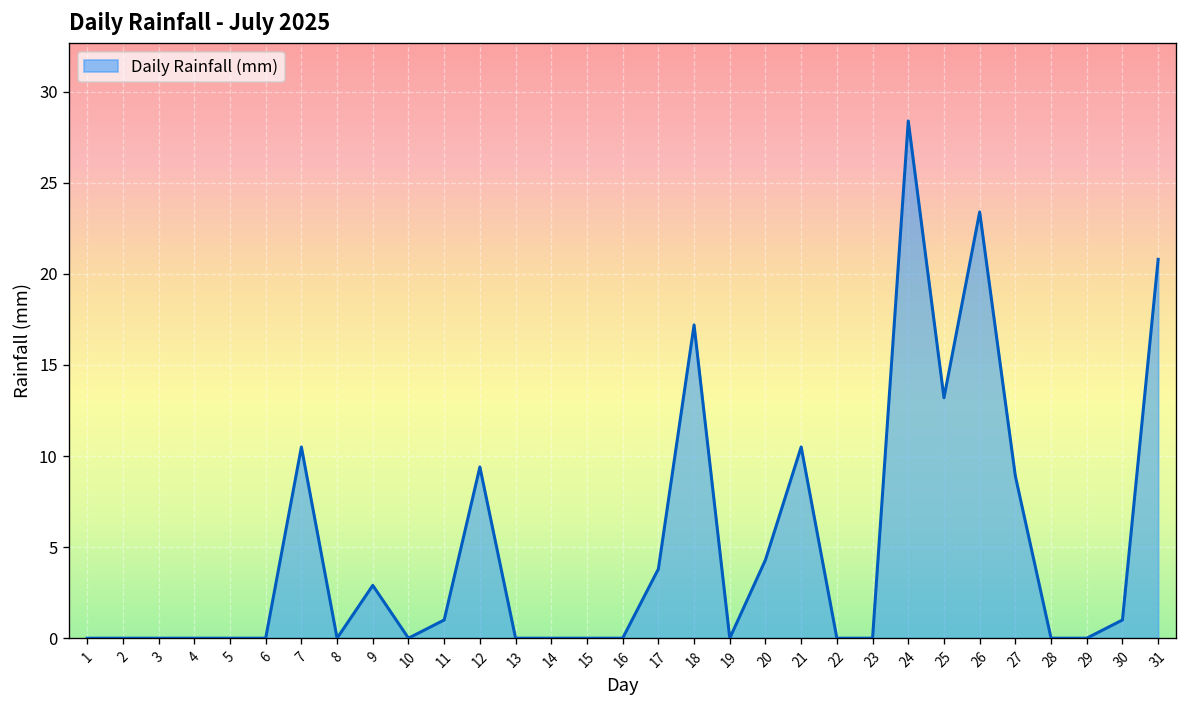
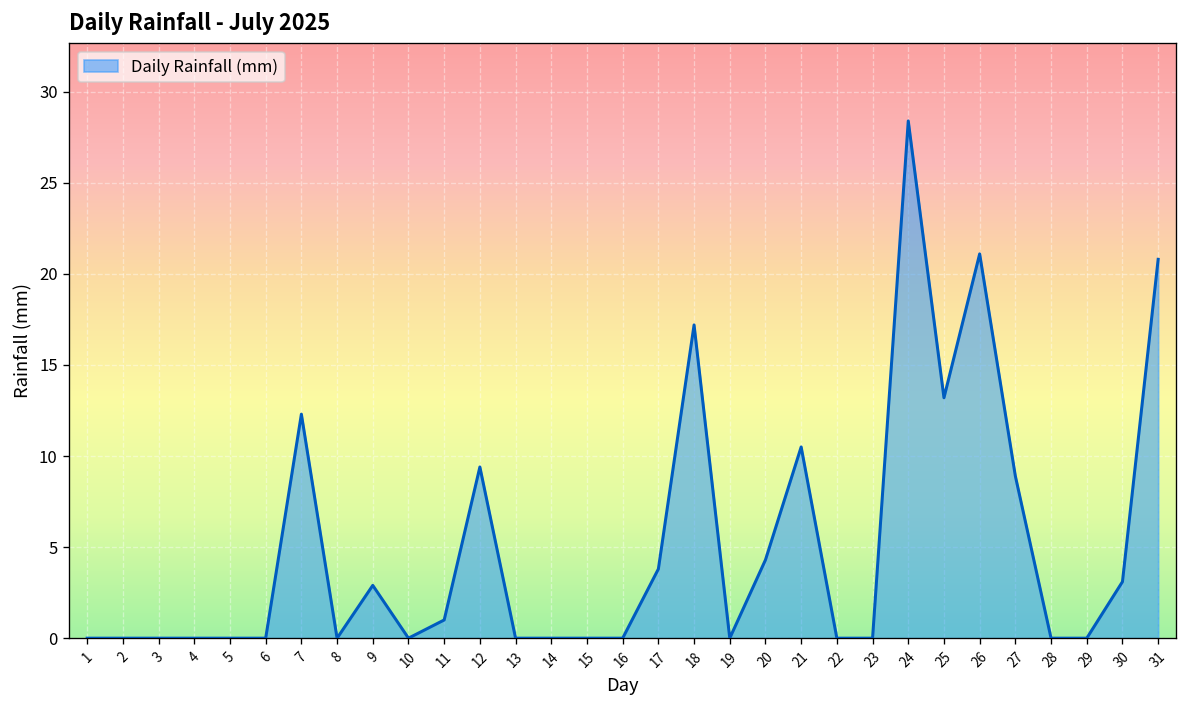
7: 10.5 -> 12.3
26: 23.4 -> 21.1
30: 1.0 -> 3.1
